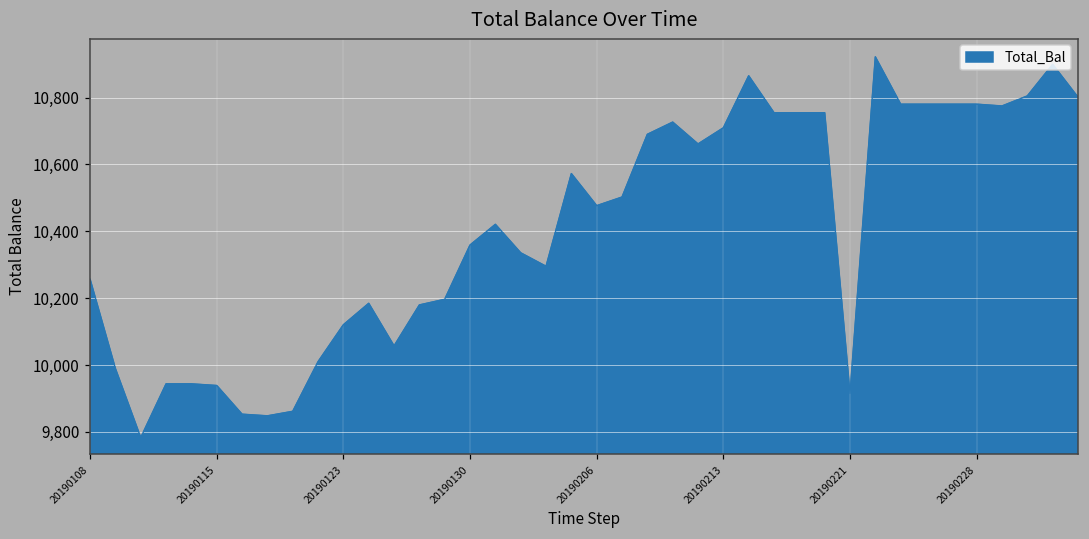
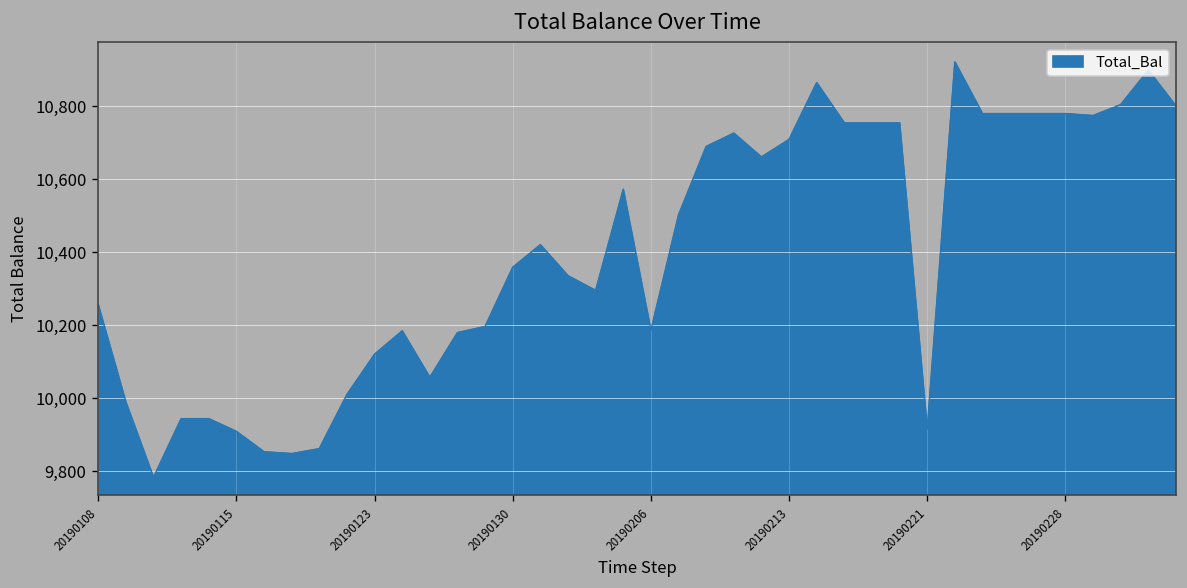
20190115: 9,940 -> 9,910
20190206: 10,480 -> 10,190
